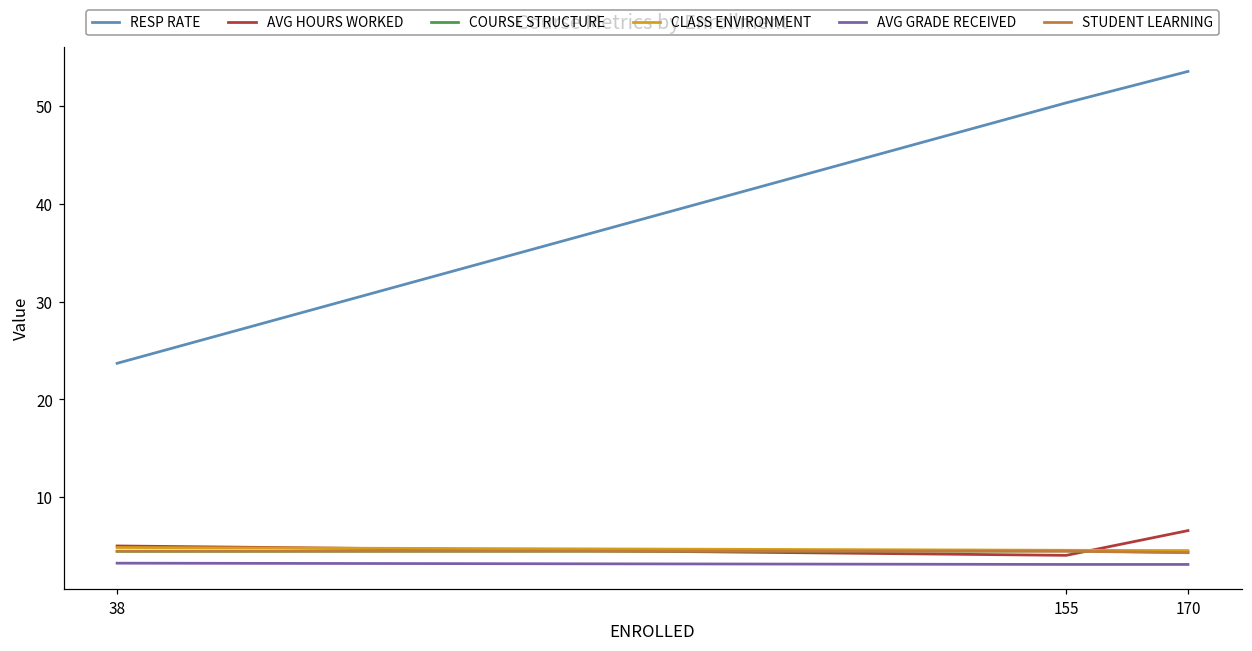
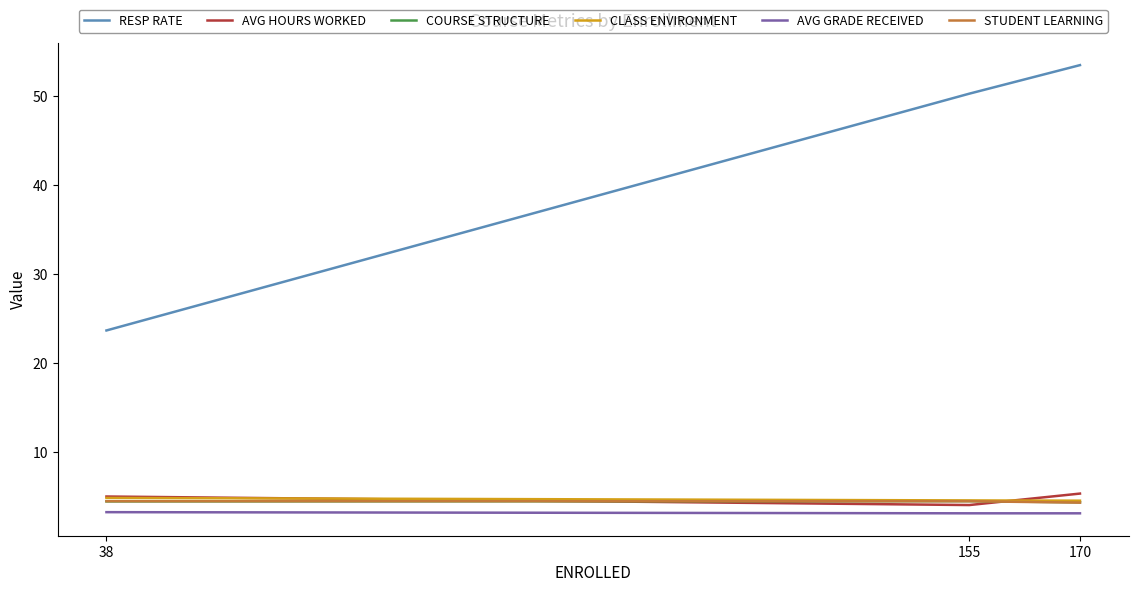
AVG HOURS WORKED, 170: 7 -> 5
